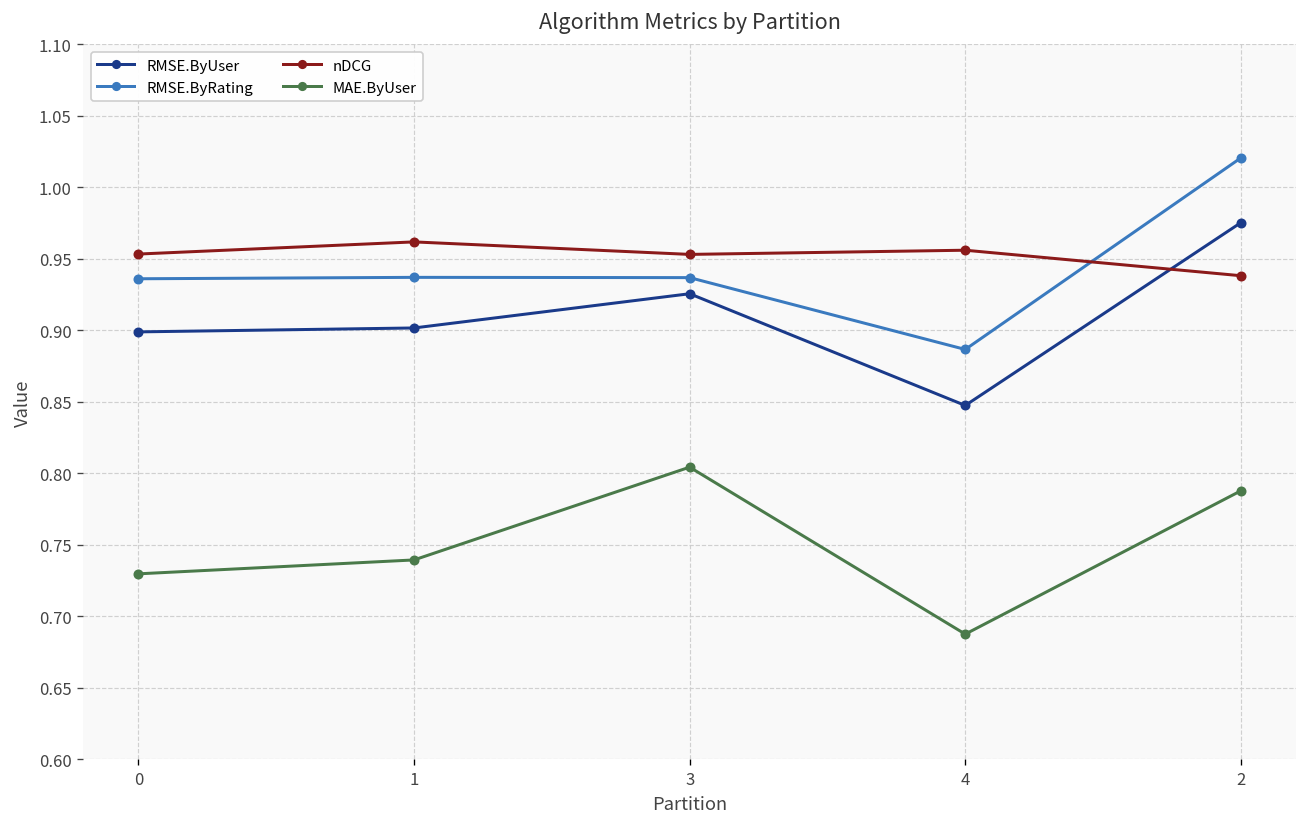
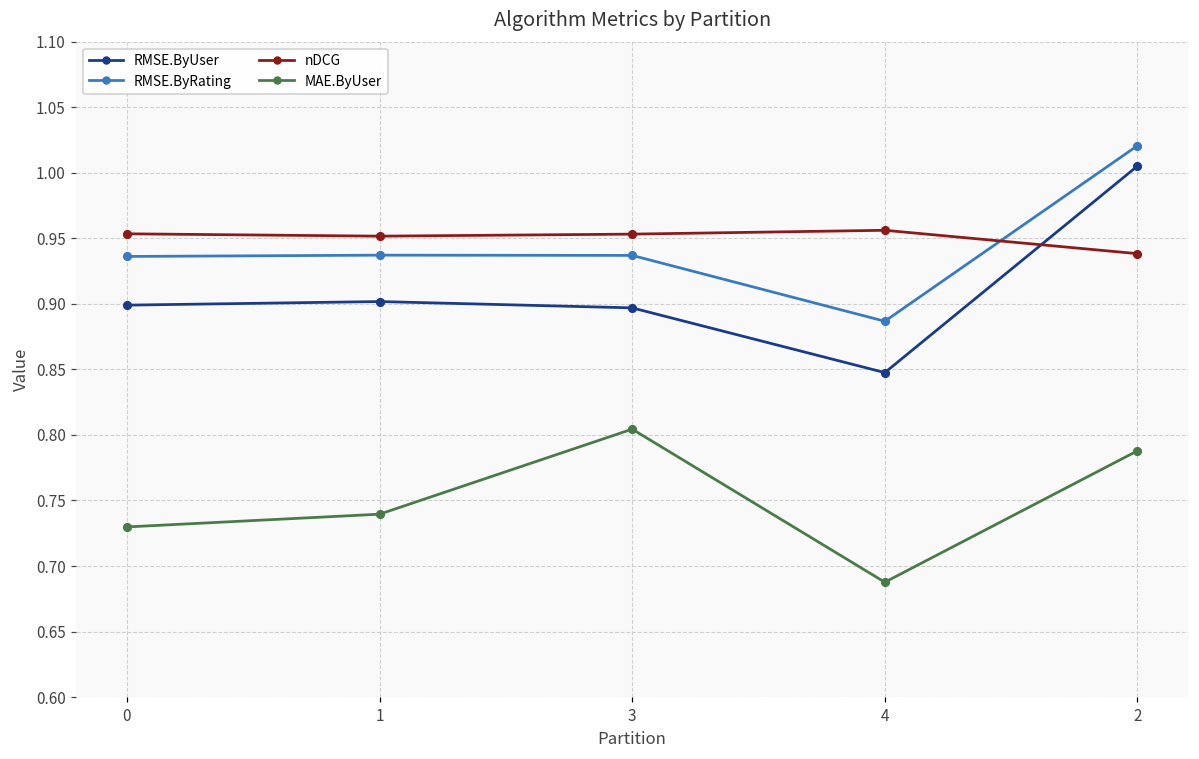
nDCG, 1: 0.962 -> 0.952
RMSE.ByUser, 3: 0.926 -> 0.897
RMSE.ByUser, 2: 0.975 -> 1.005
